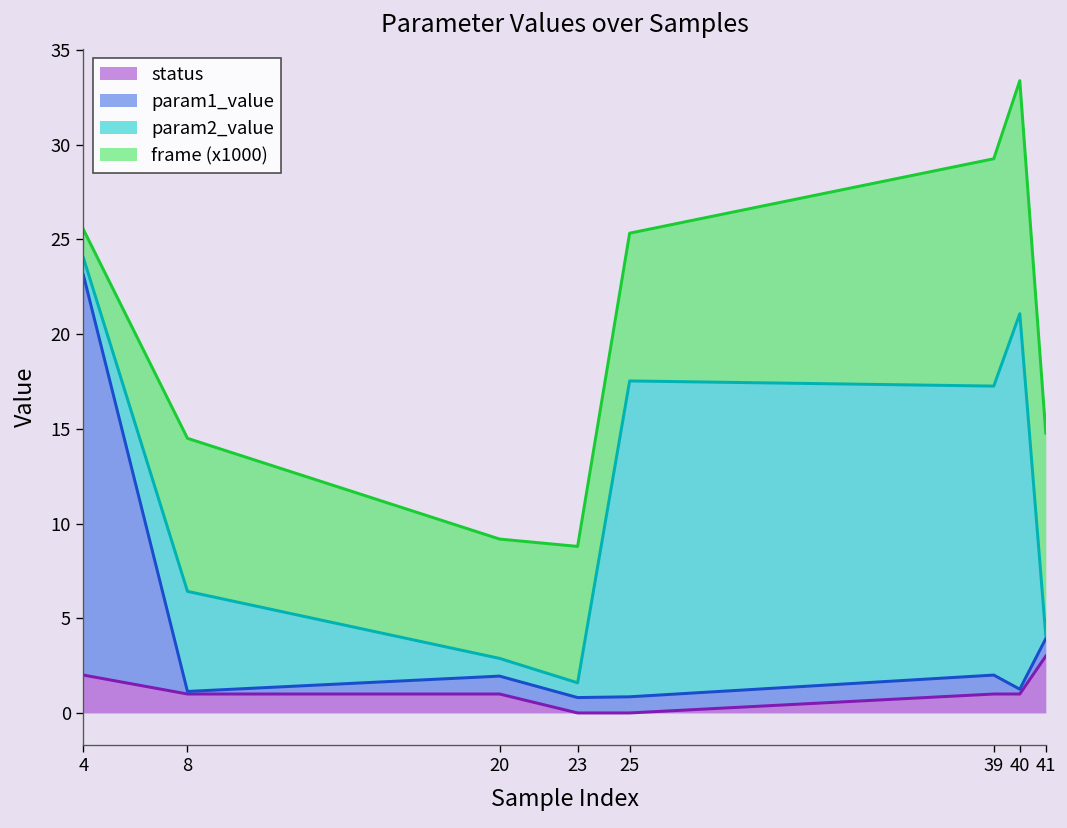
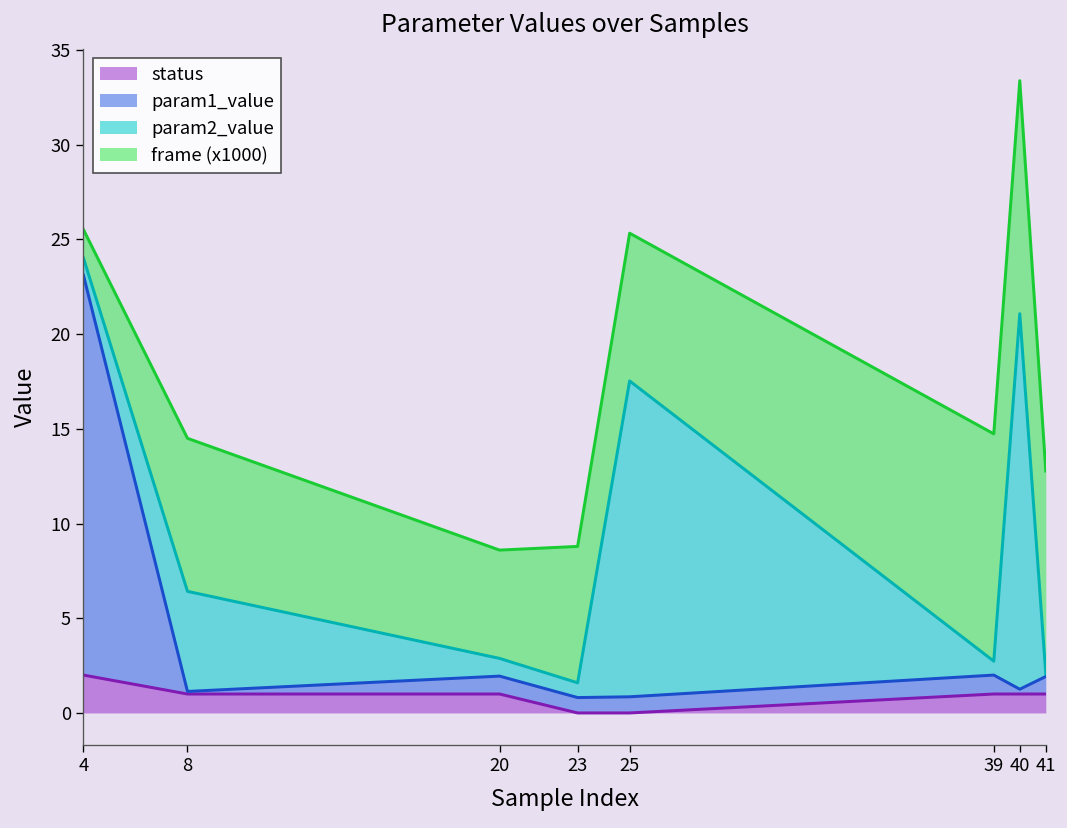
frame (x1000), 20: 6.3 -> 5.7
param2_value, 39: 15.3 -> 0.7
status, 41: 3 -> 1
